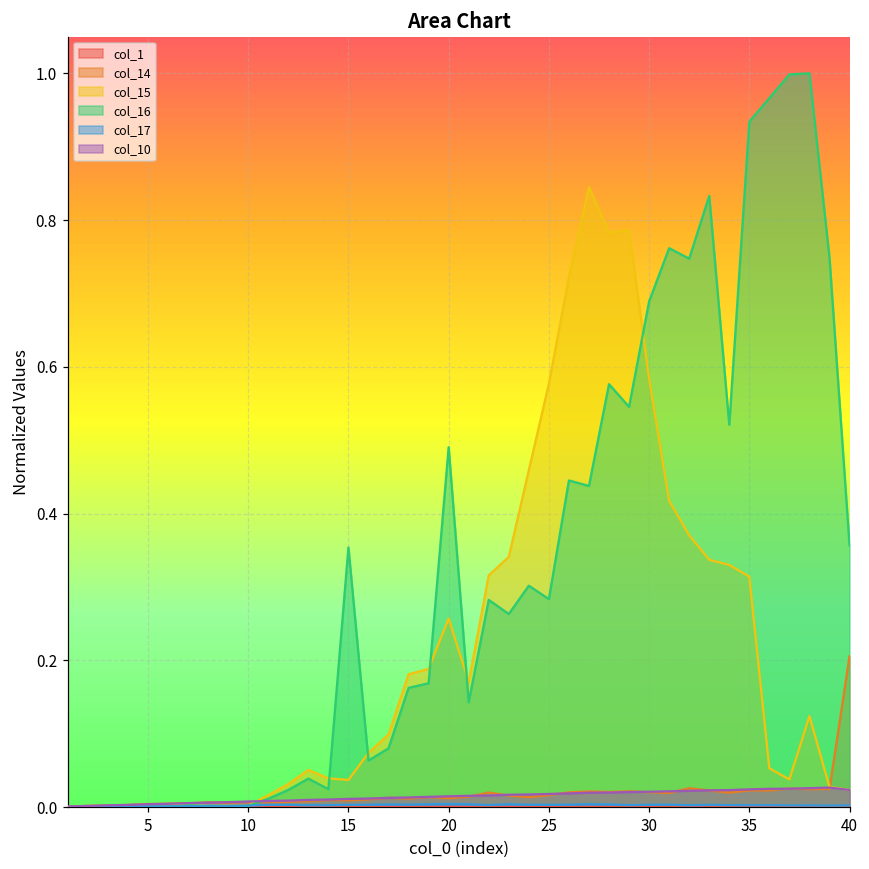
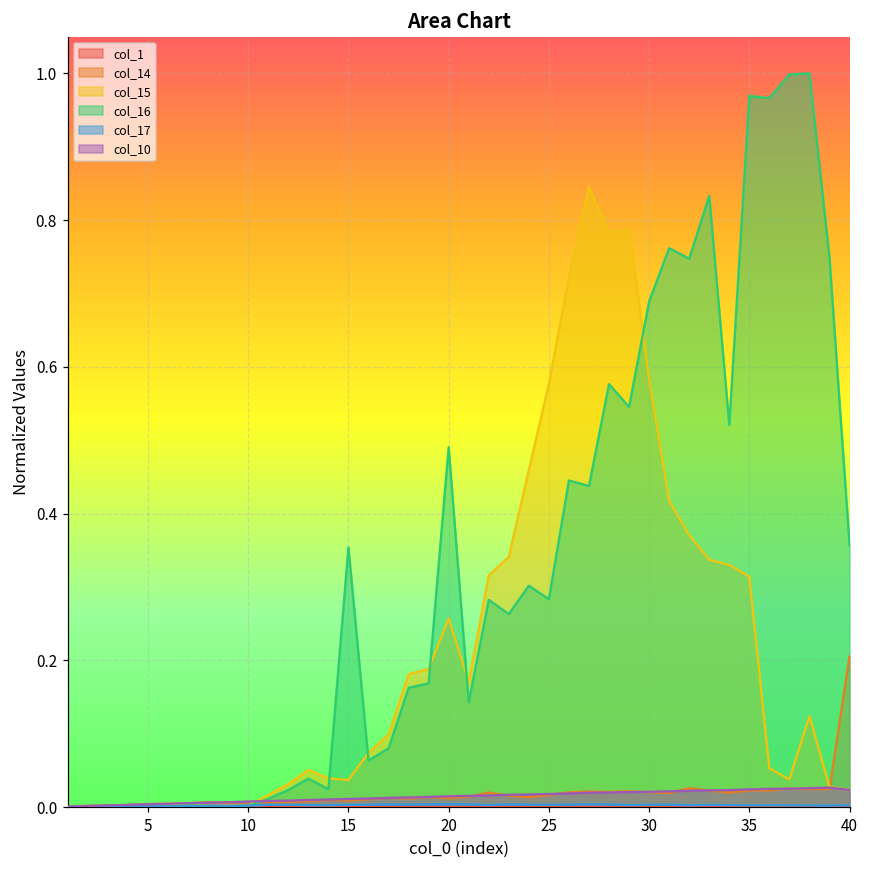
col_16, 35: 0.93 -> 0.97
